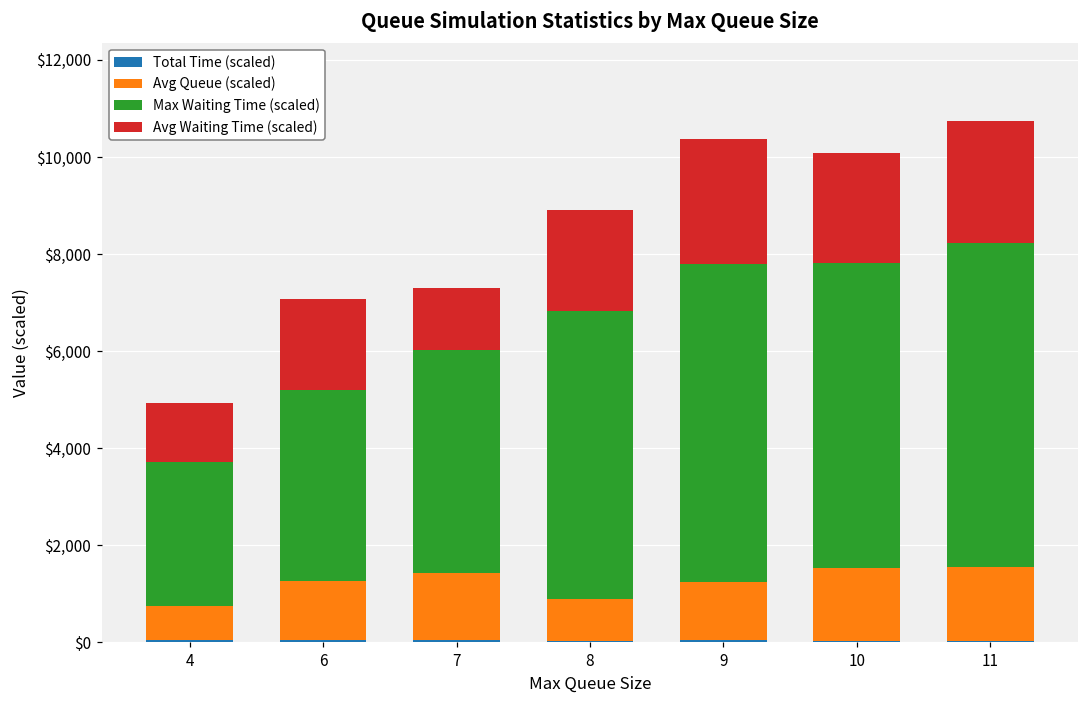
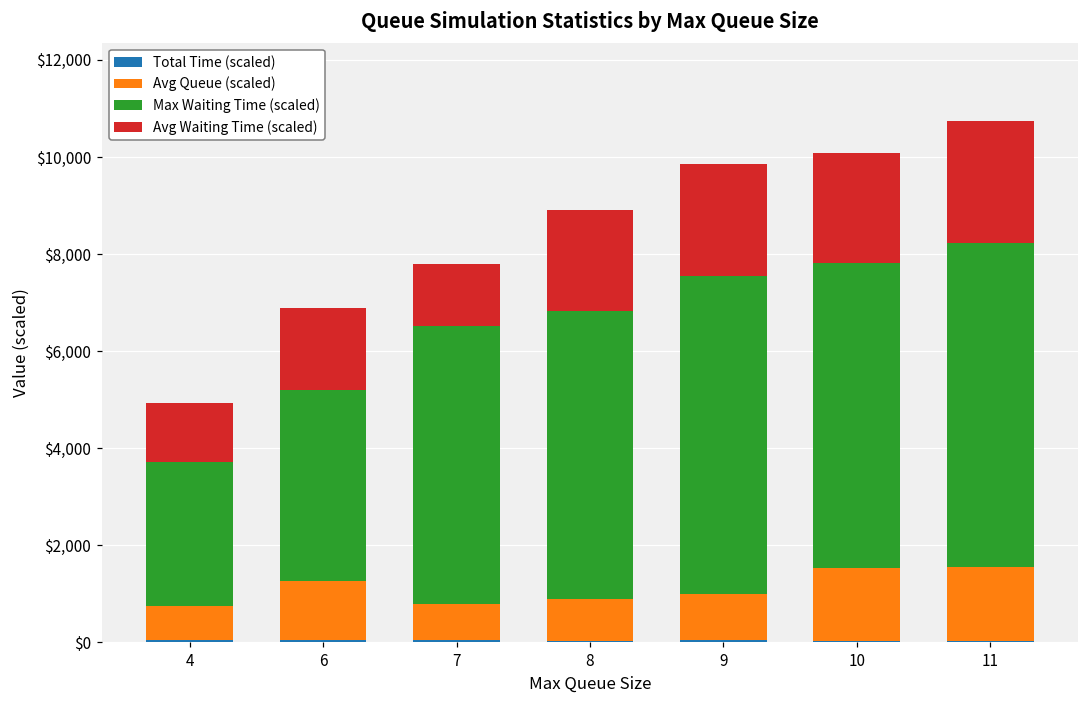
Avg Waiting Time (scaled), 6: $1,900 -> $1,700
Avg Queue (scaled), 7: $1,400 -> $800
Max Waiting Time (scaled), 7: $4,600 -> $5,700
Avg Queue (scaled), 9: $1,200 -> $1,000
Avg Waiting Time (scaled), 9: $2,600 -> $2,300
